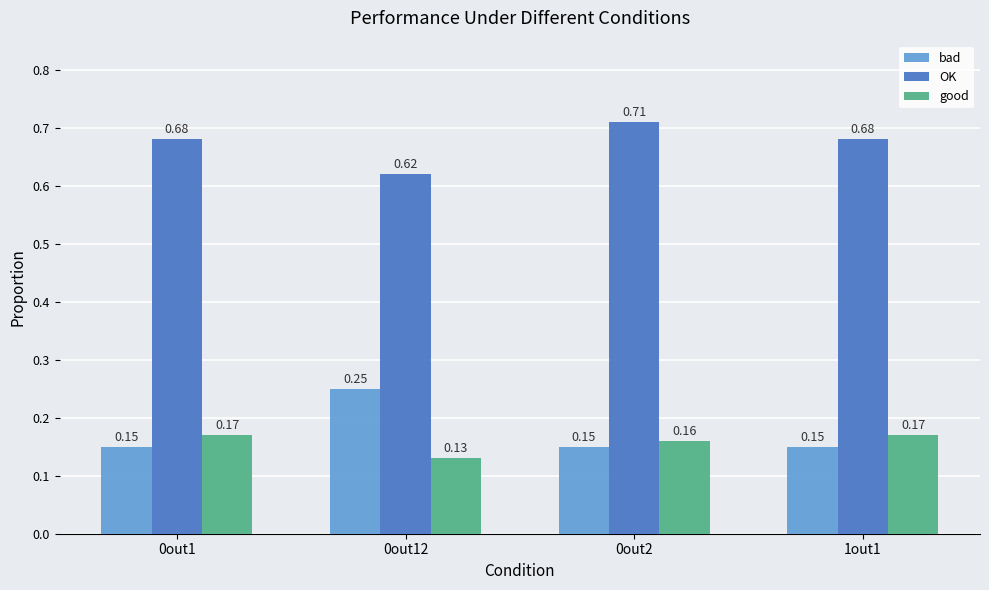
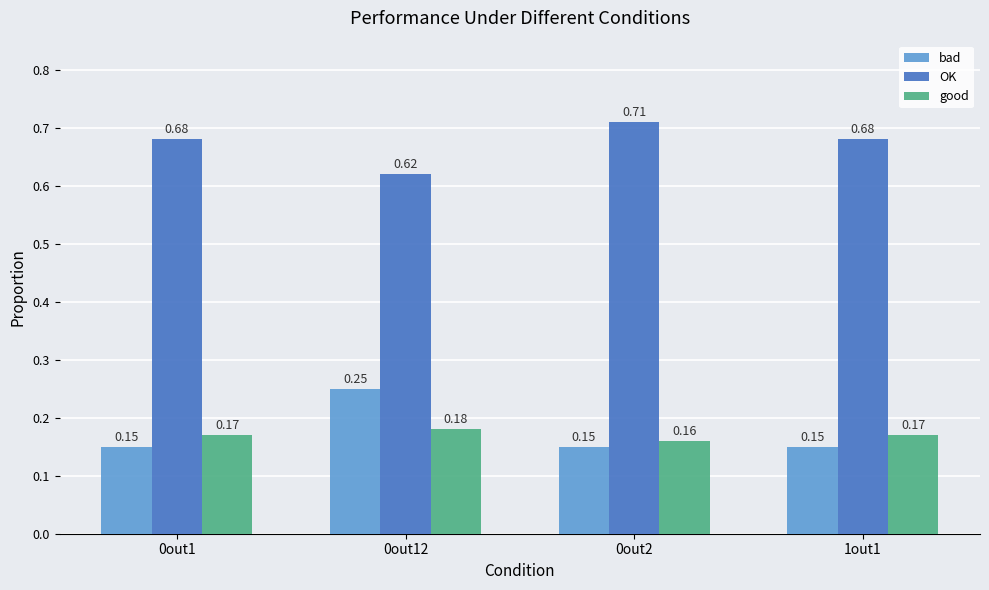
good, 0out12: 0.13 -> 0.18
